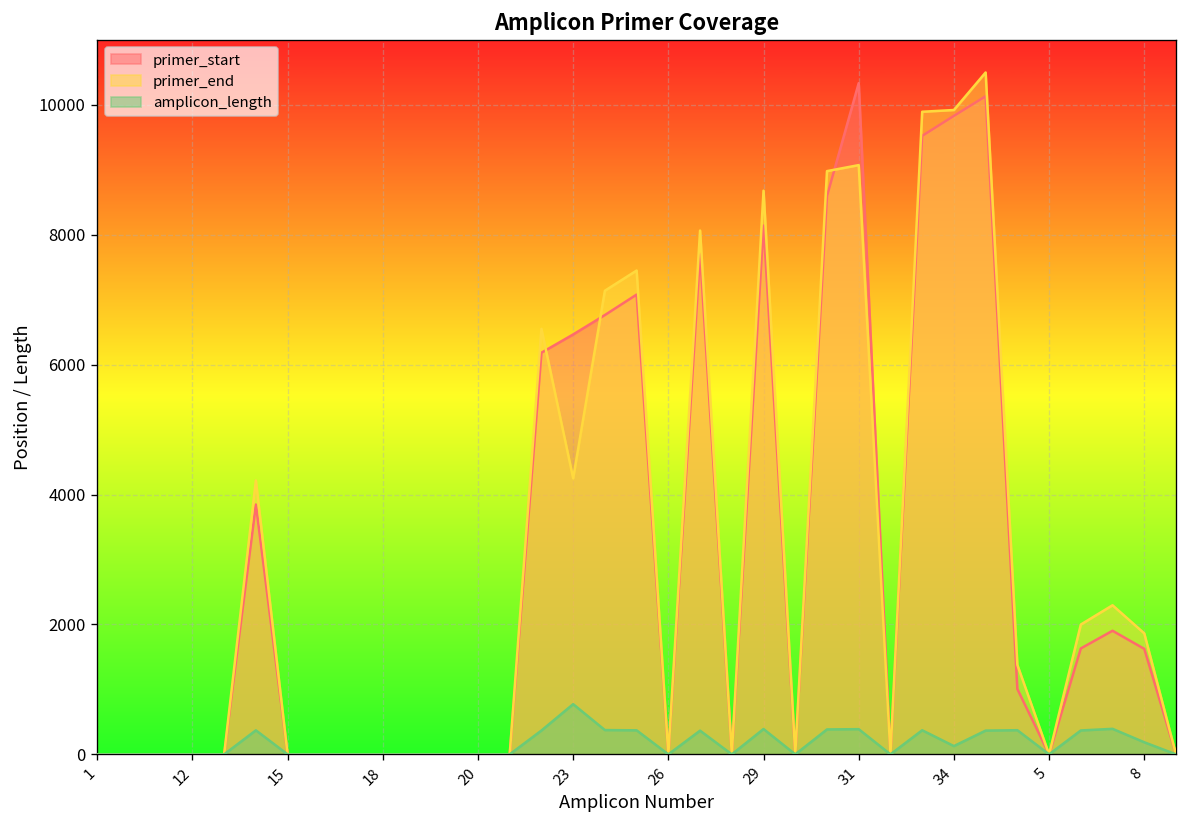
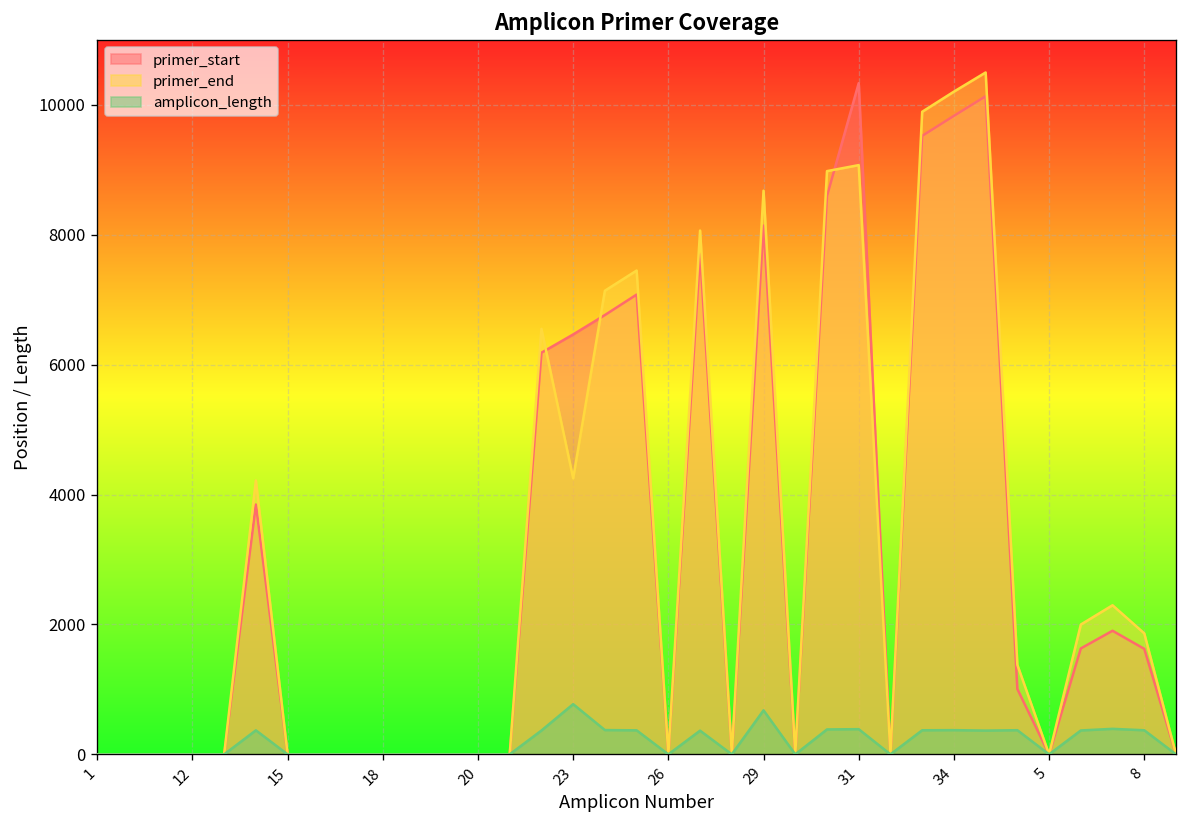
amplicon_length, 29: 400 -> 700
primer_end, 34: 9900 -> 10200
amplicon_length, 34: 100 -> 400
amplicon_length, 8: 200 -> 400
